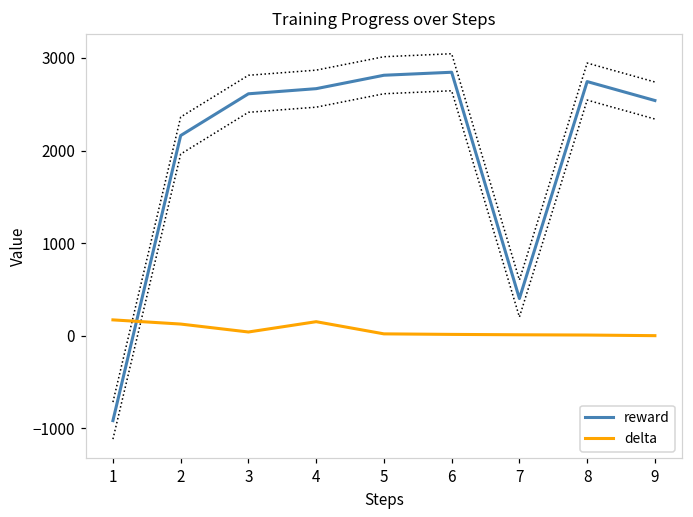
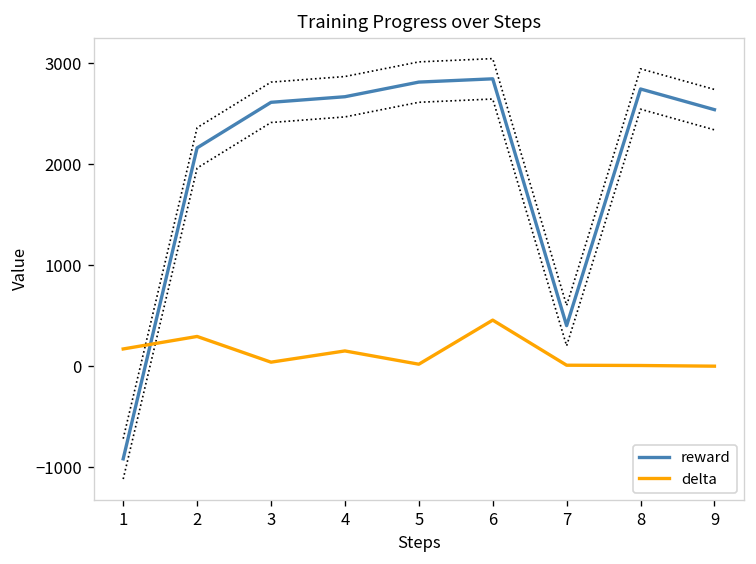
delta, 2: 100 -> 300
delta, 6: 0 -> 500
